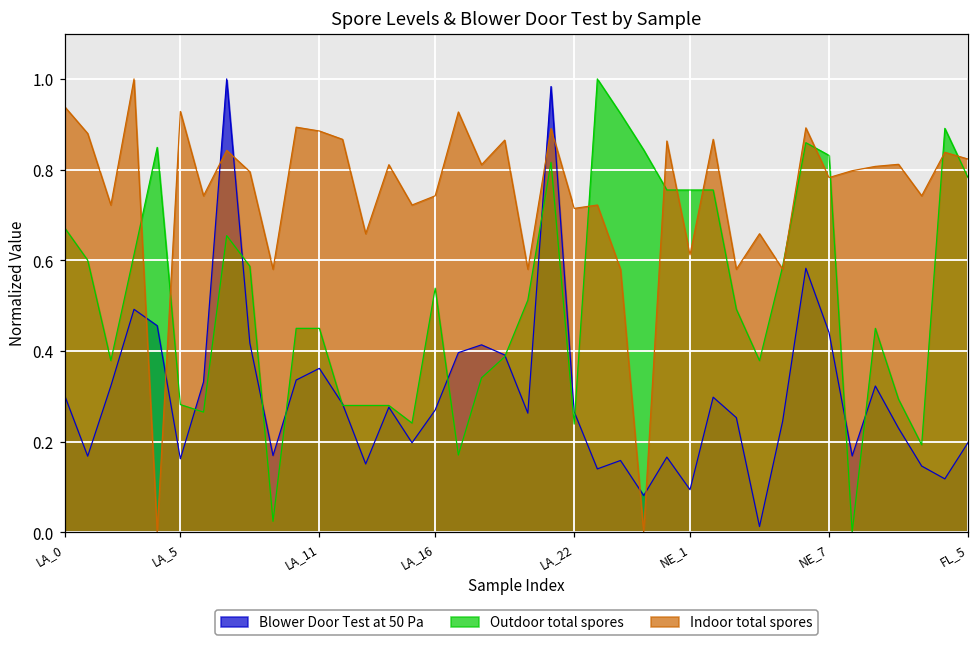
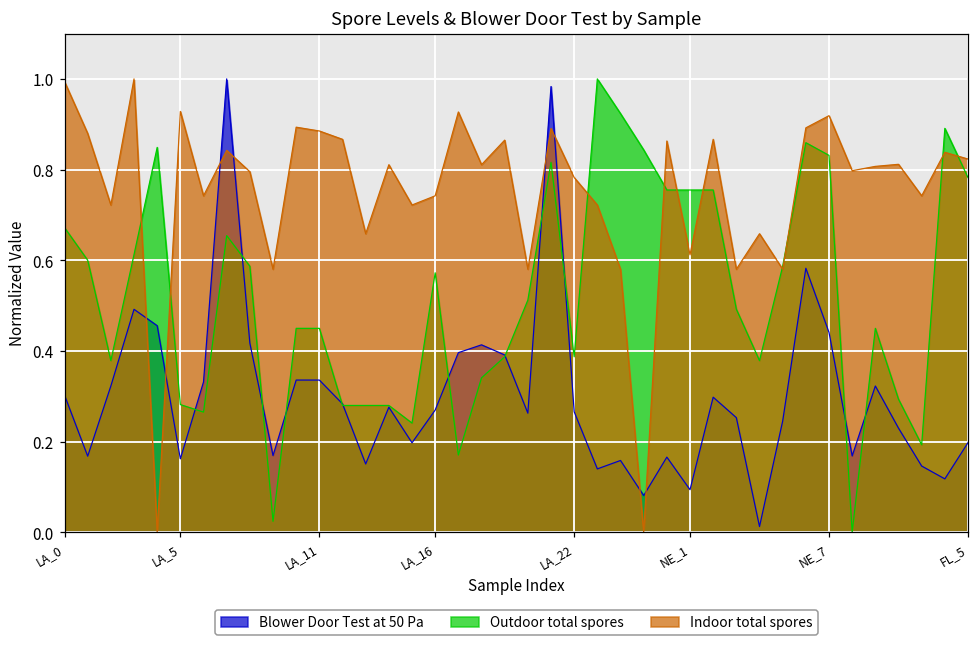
Indoor total spores, LA_0: 0.94 -> 0.99
Blower Door Test at 50 Pa, LA_11: 0.36 -> 0.34
Outdoor total spores, LA_16: 0.54 -> 0.57
Outdoor total spores, LA_22: 0.24 -> 0.39
Indoor total spores, LA_22: 0.71 -> 0.78
Indoor total spores, NE_7: 0.78 -> 0.92
